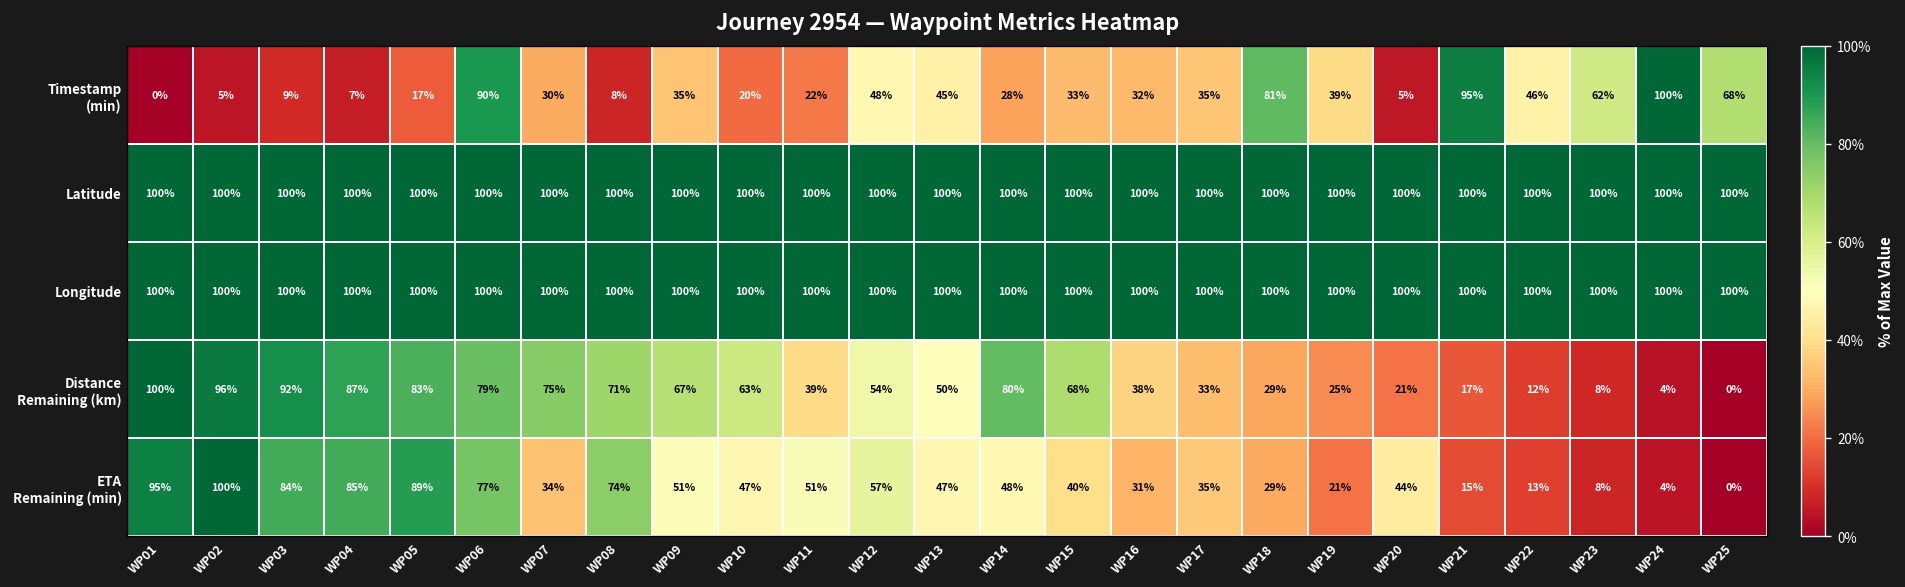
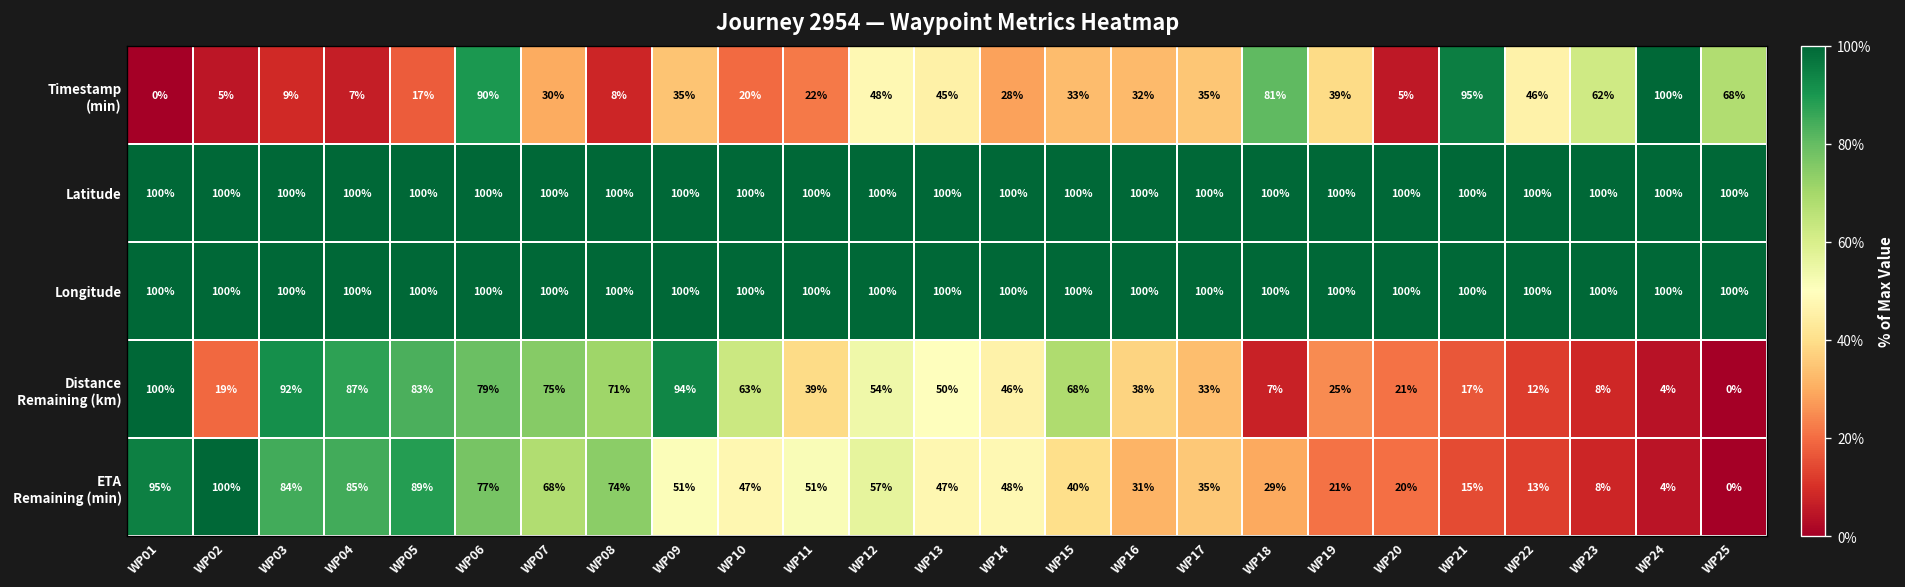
Distance Remaining (km), WP02: 96% -> 19%
Distance Remaining (km), WP09: 67% -> 94%
Distance Remaining (km), WP14: 80% -> 46%
Distance Remaining (km), WP18: 29% -> 7%
ETA Remaining (min), WP07: 34% -> 68%
ETA Remaining (min), WP20: 44% -> 20%
